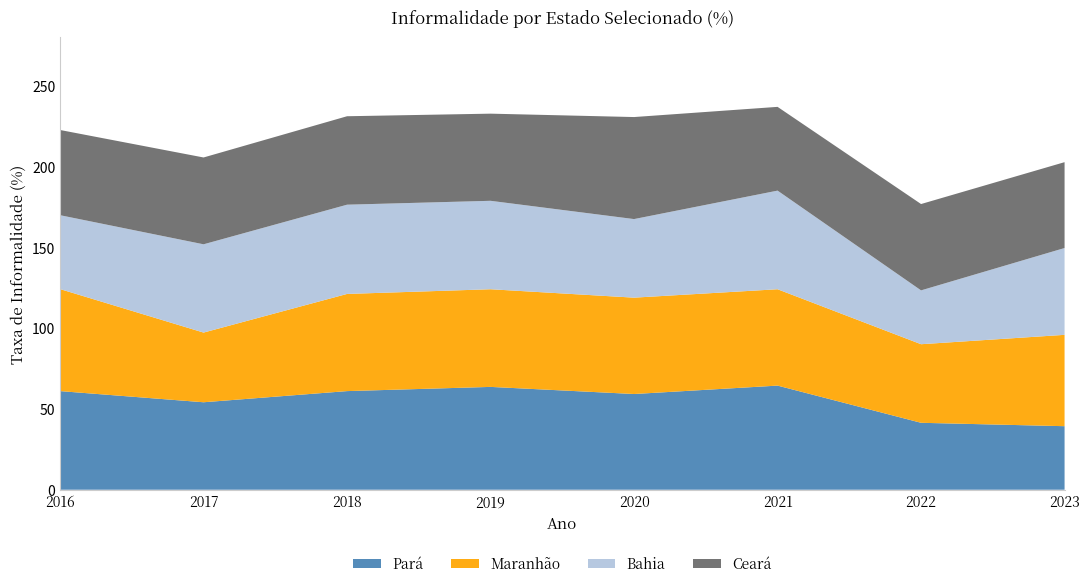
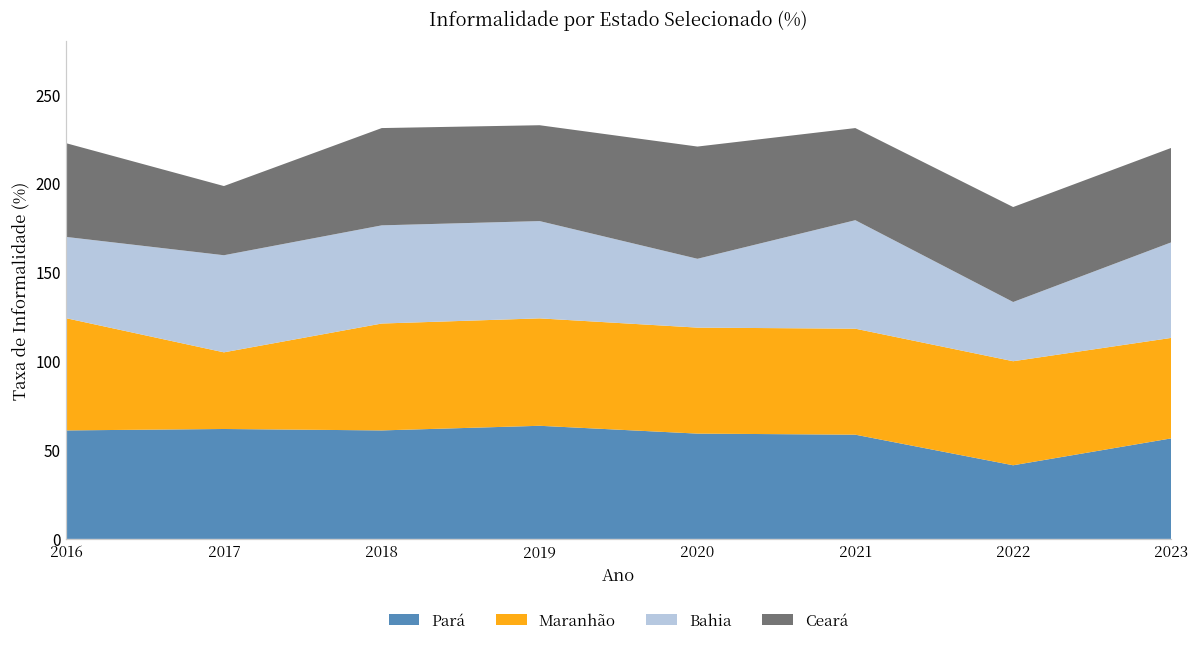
Pará, 2017: 54 -> 62
Ceará, 2017: 54 -> 39
Bahia, 2020: 49 -> 39
Pará, 2021: 64 -> 59
Maranhão, 2022: 49 -> 59
Pará, 2023: 39 -> 57
